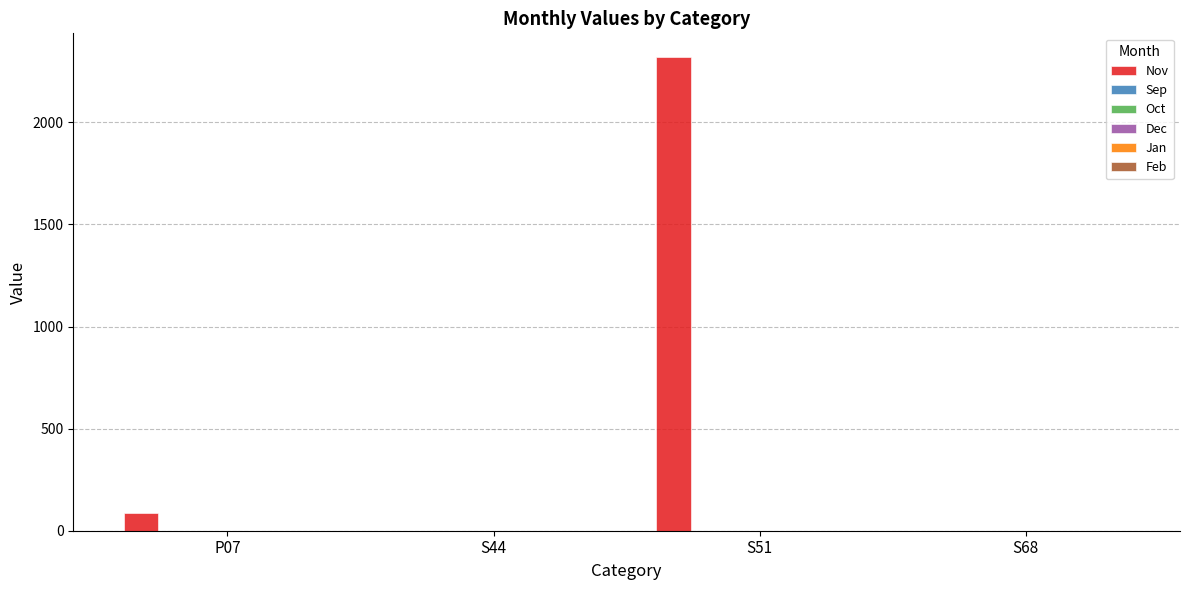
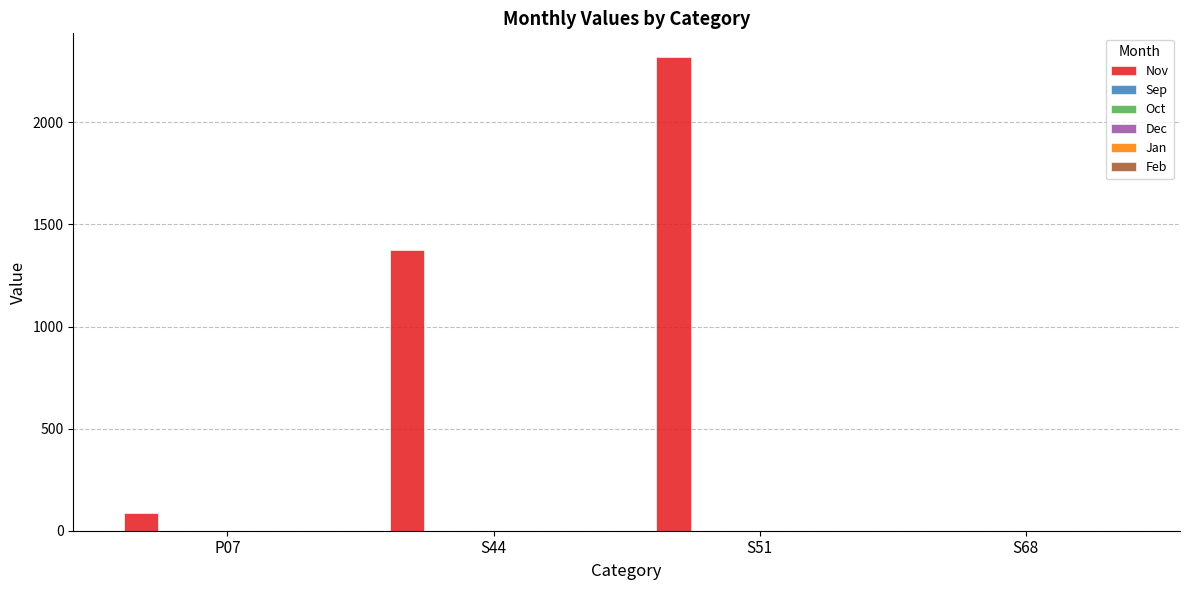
Nov, S44: 0 -> 1380
